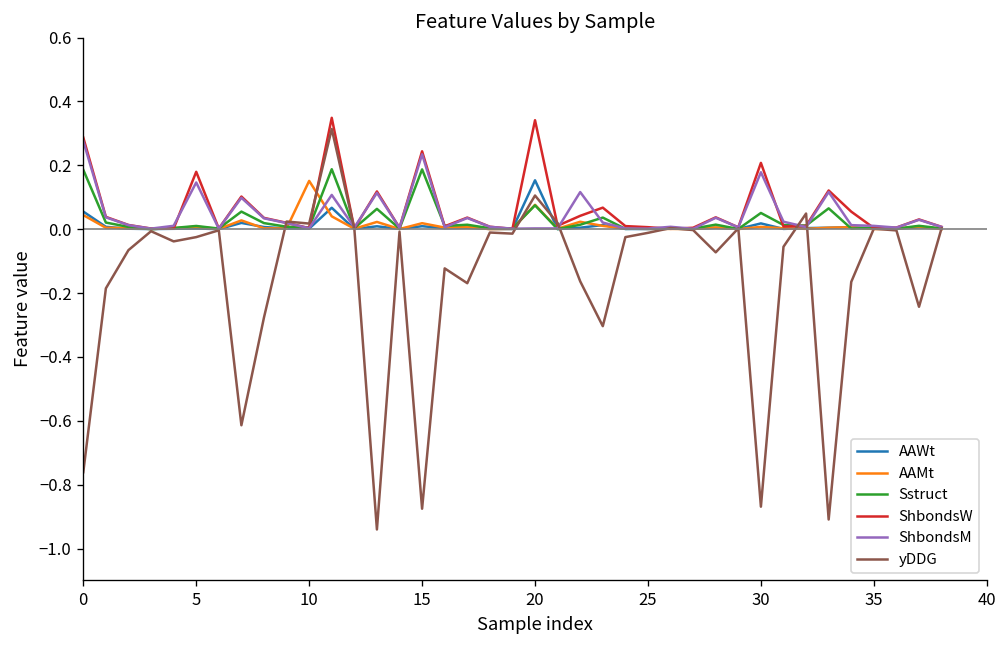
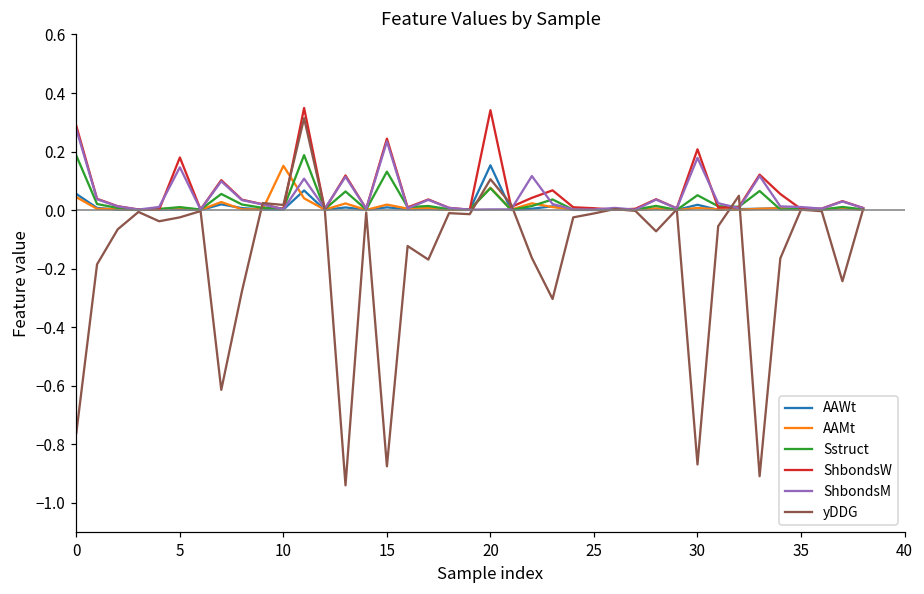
Sstruct, 15: 0.19 -> 0.13
